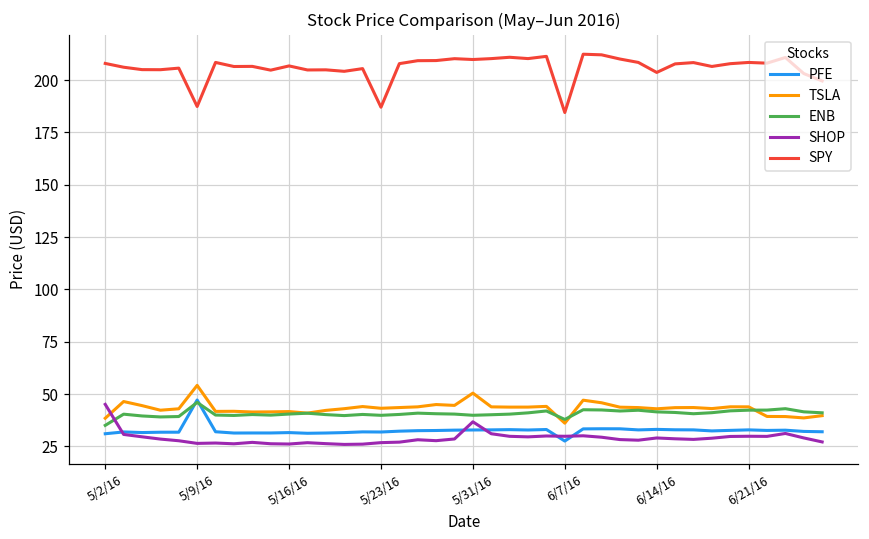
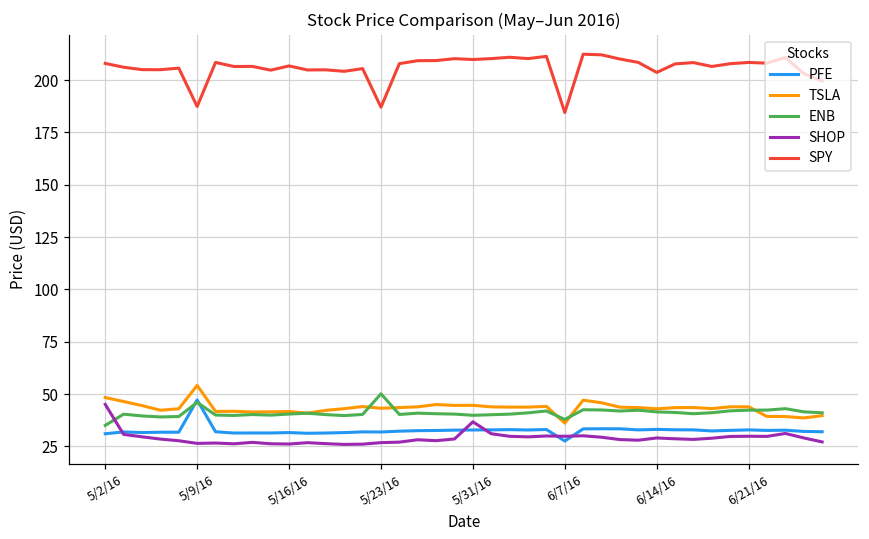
TSLA, 5/2/16: 38 -> 48
ENB, 5/23/16: 40 -> 50
TSLA, 5/31/16: 50 -> 45
